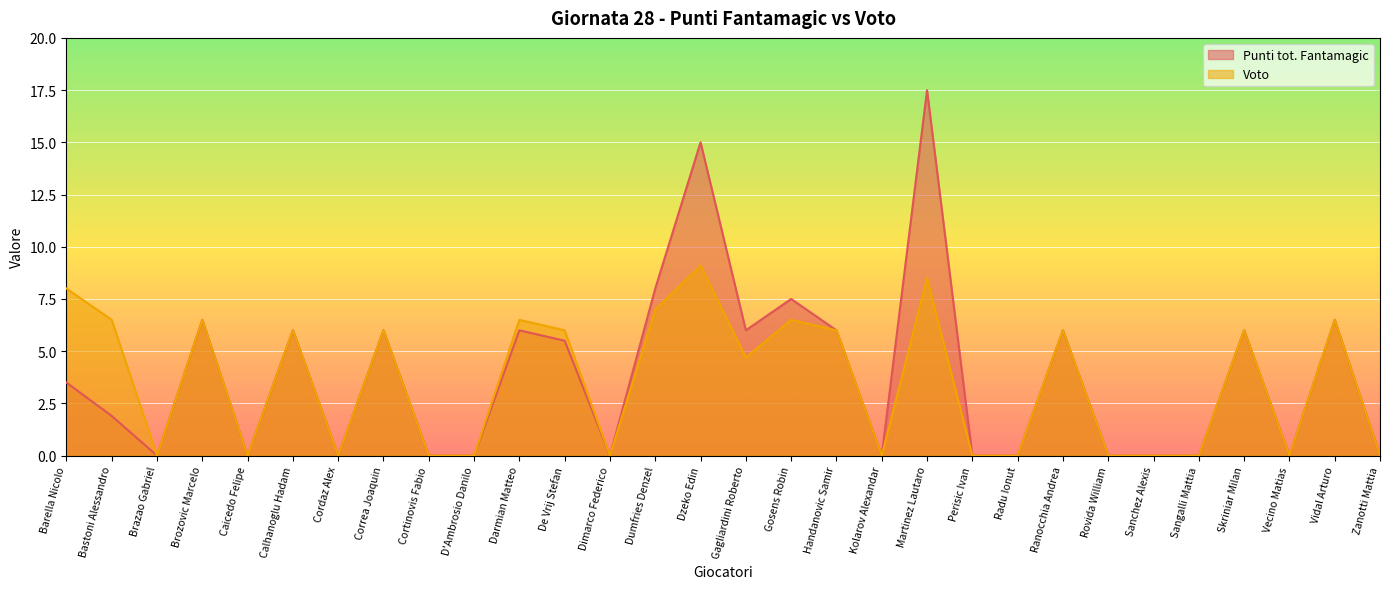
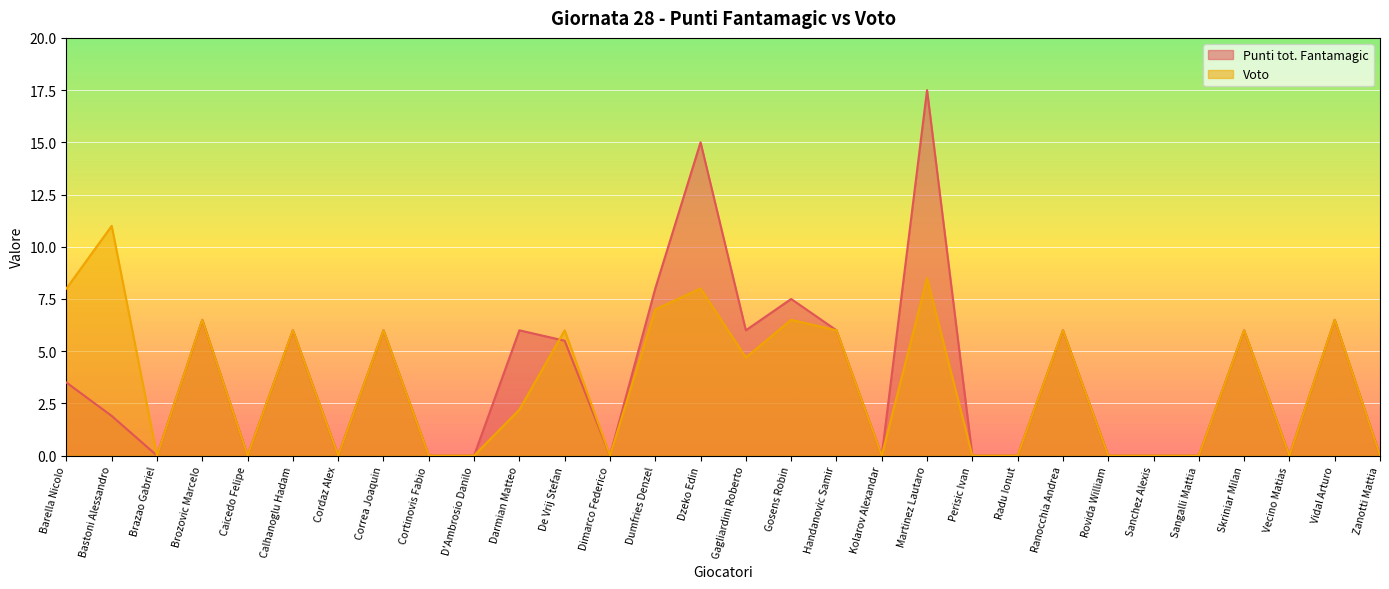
Voto, Bastoni Alessandro: 6.5 -> 11.0
Voto, Darmian Matteo: 6.5 -> 2.2
Voto, Dzeko Edin: 9.1 -> 8.0
